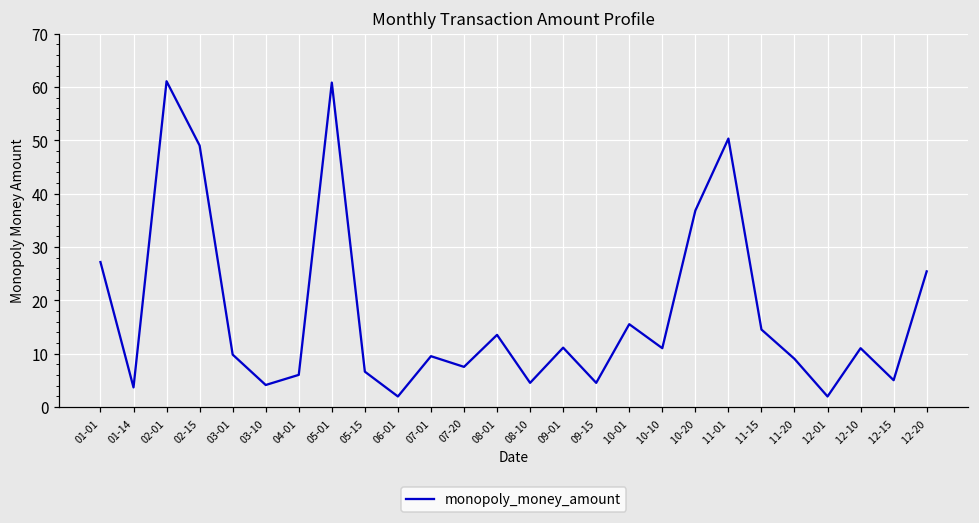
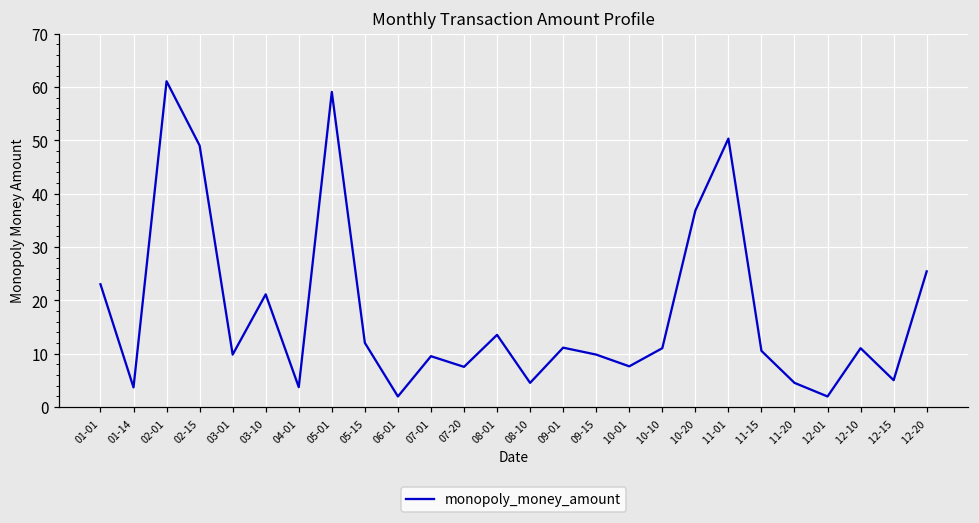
01-01: 27 -> 23
03-10: 4 -> 21
04-01: 6 -> 4
05-01: 61 -> 59
05-15: 7 -> 12
09-15: 5 -> 10
10-01: 16 -> 8
11-15: 15 -> 11
11-20: 9 -> 5
